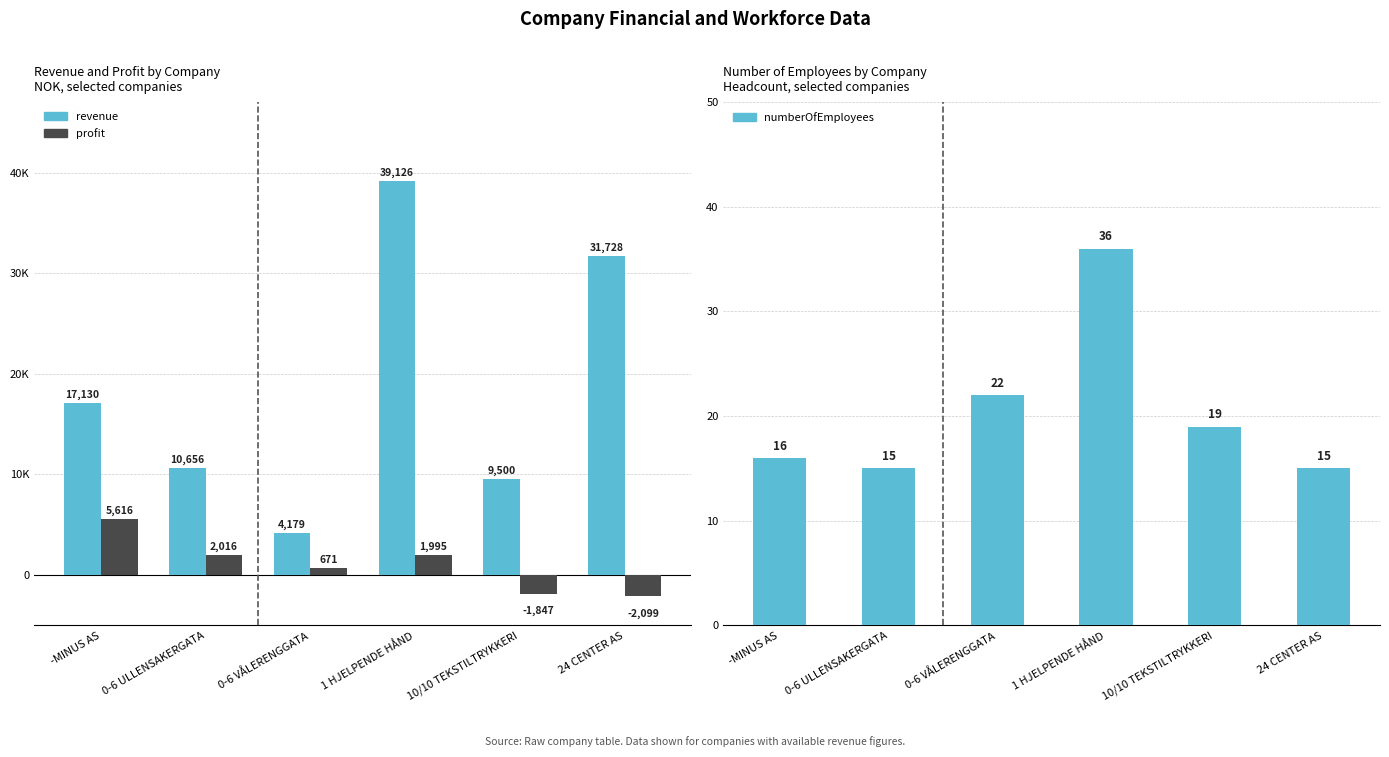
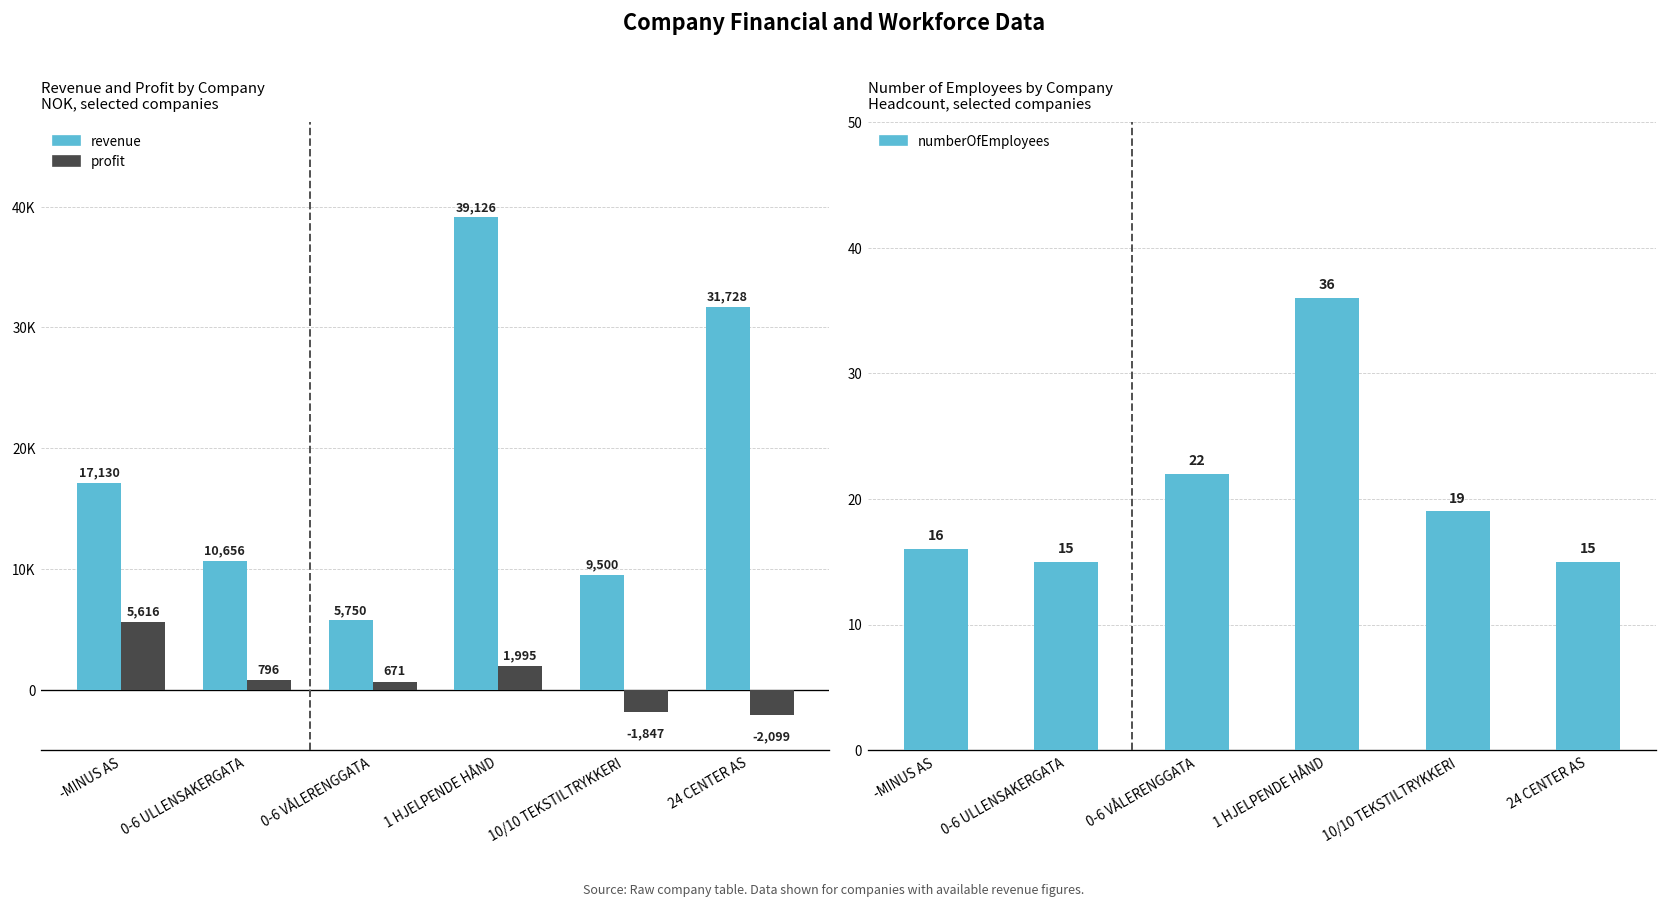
Revenue and Profit by Company NOK, selected companies, profit, 0-6 ULLENSAKERGATA: 2,016 -> 796
Revenue and Profit by Company NOK, selected companies, revenue, 0-6 VÅLERENGGATA: 4,179 -> 5,750
